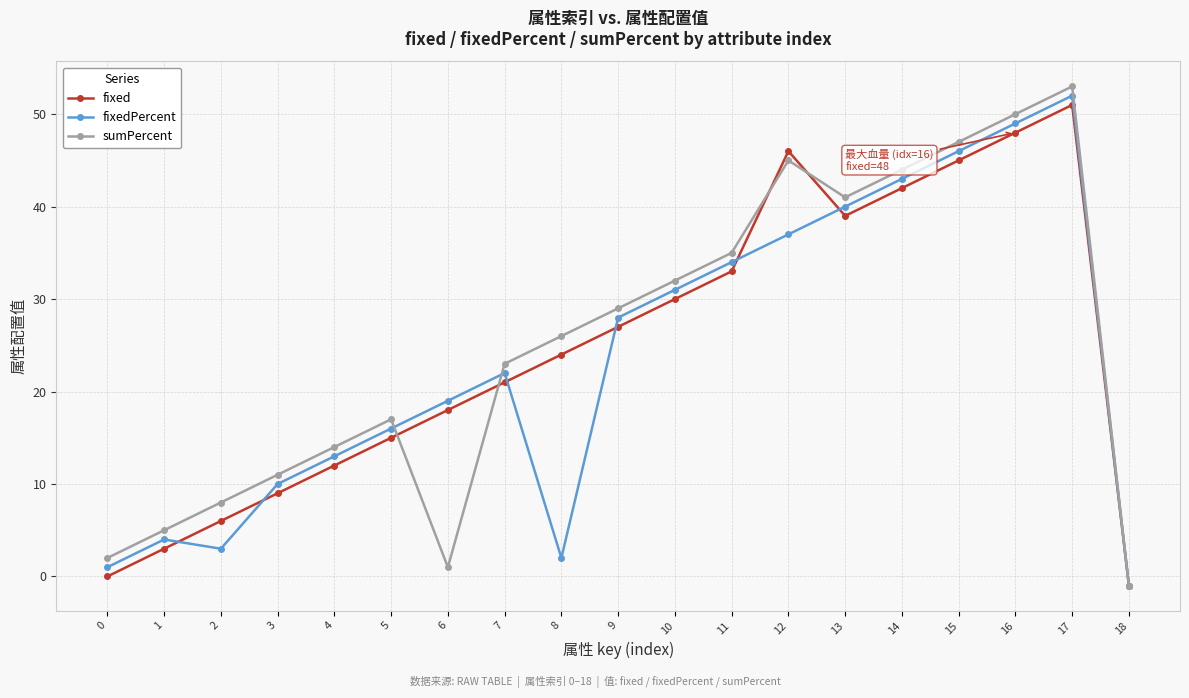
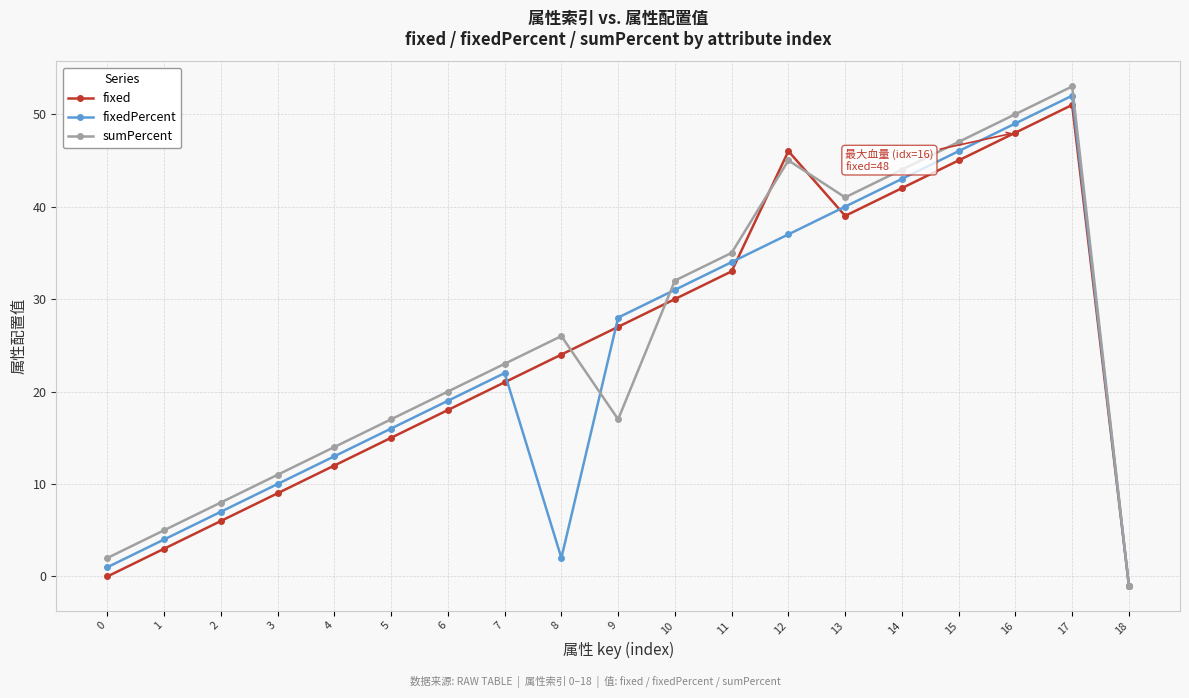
fixedPercent, 2: 3 -> 7
sumPercent, 6: 1 -> 20
sumPercent, 9: 29 -> 17
